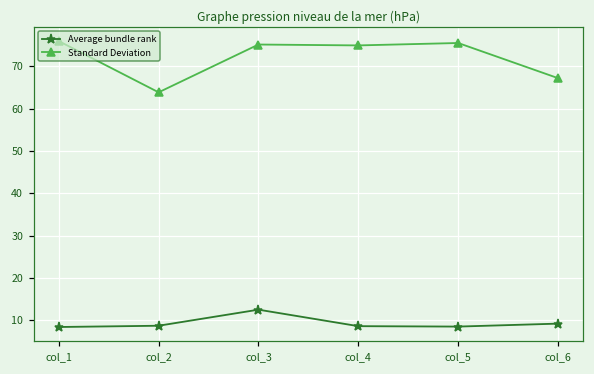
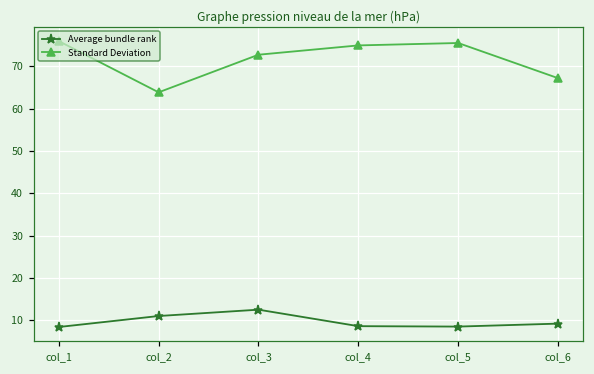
Average bundle rank, col_2: 9 -> 11
Standard Deviation, col_3: 75 -> 73
